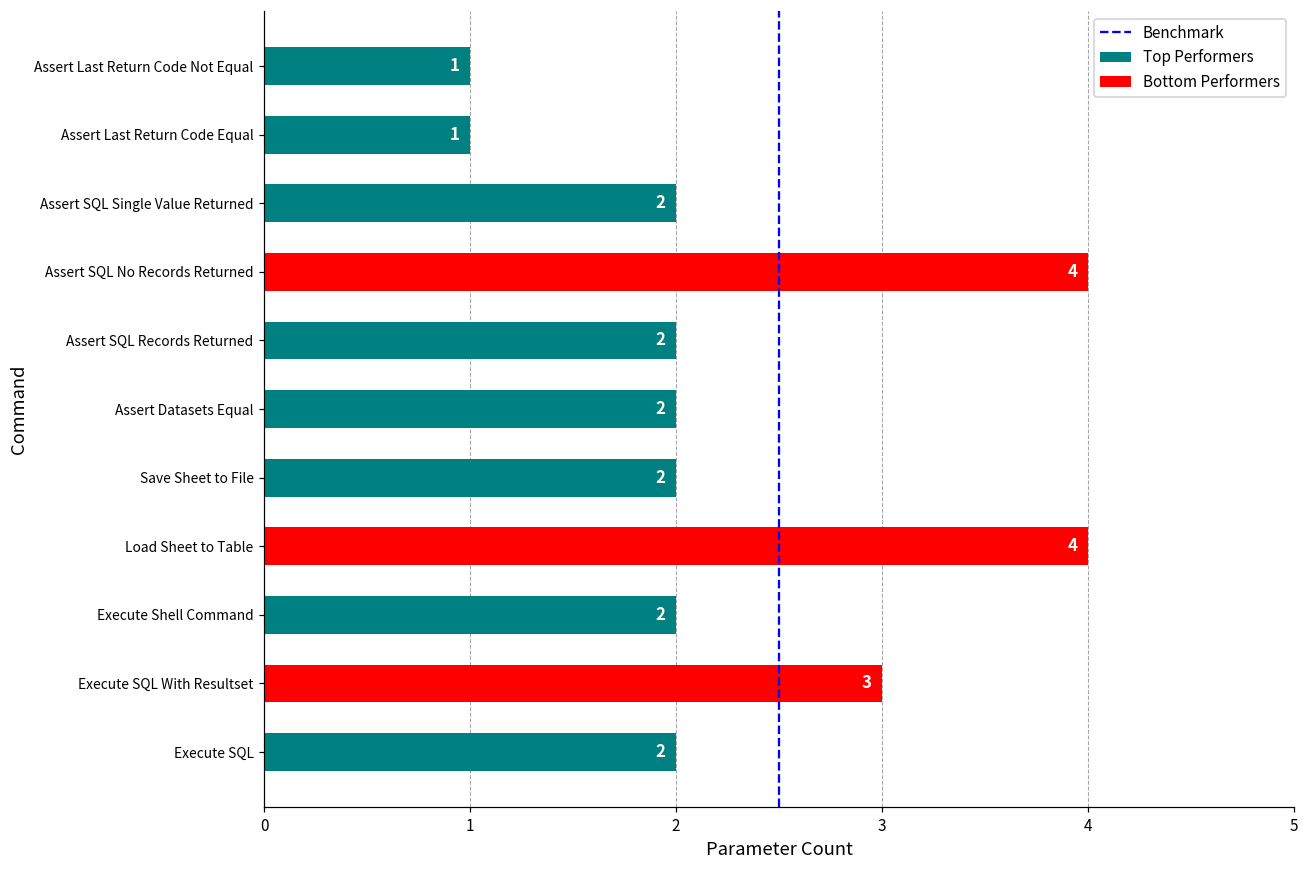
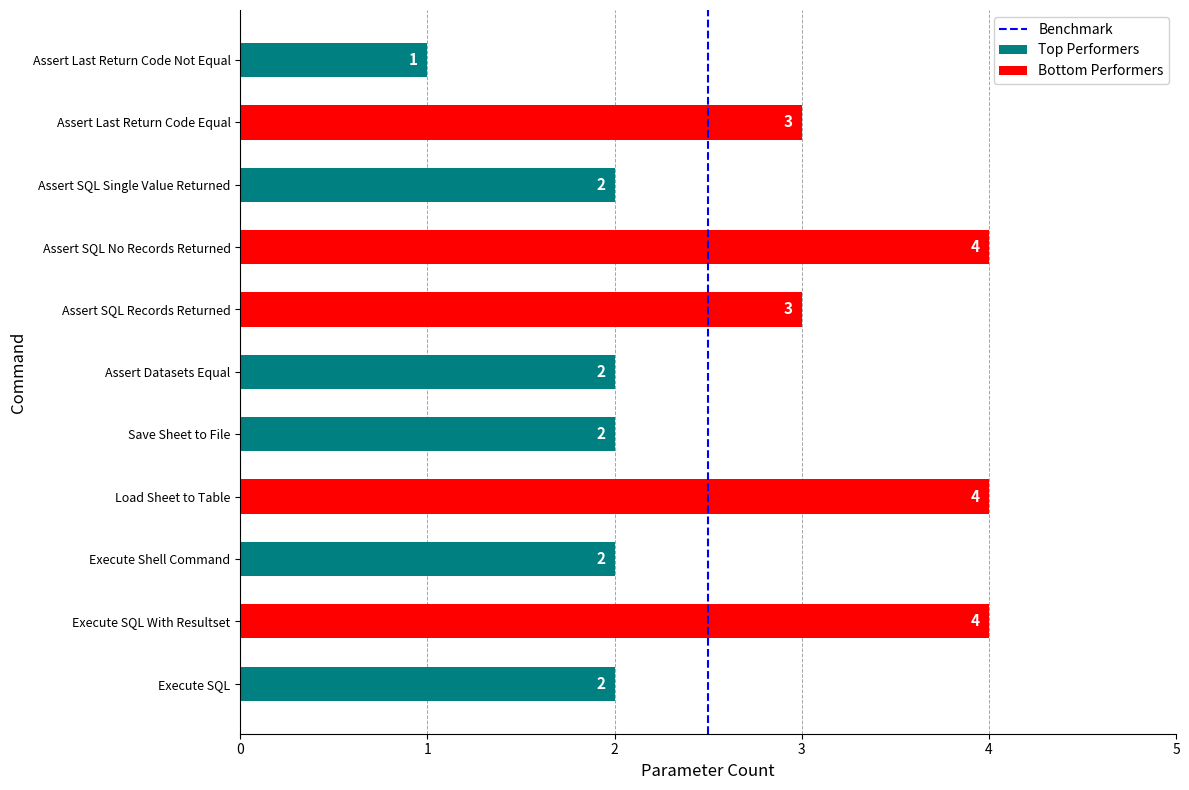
Assert Last Return Code Equal: 1 -> 3
Assert SQL Records Returned: 2 -> 3
Execute SQL With Resultset: 3 -> 4
